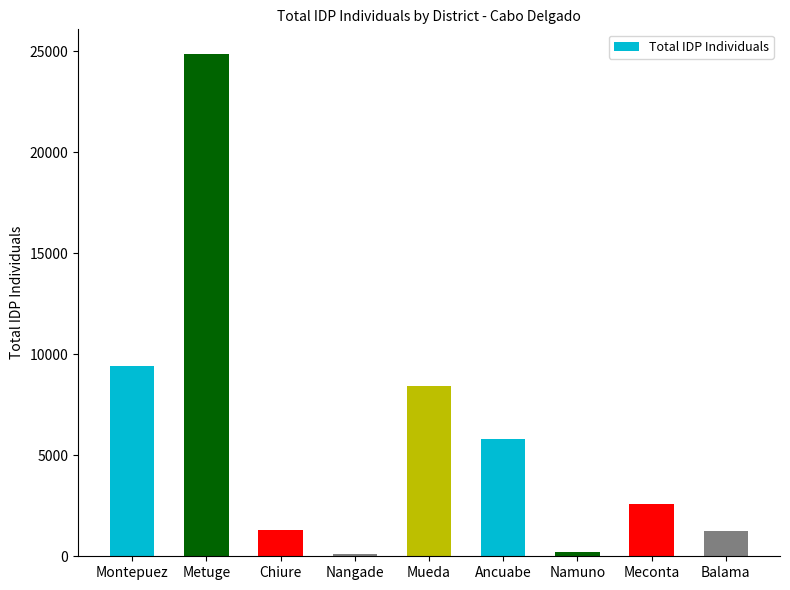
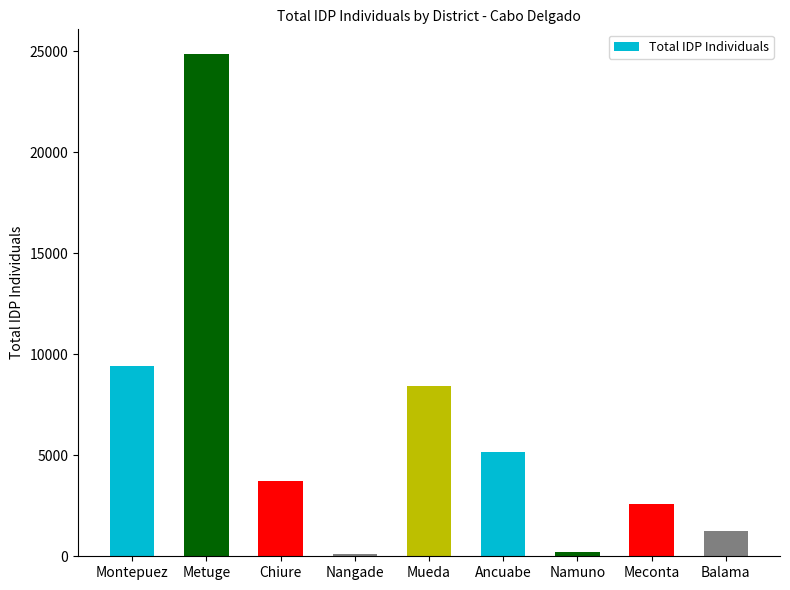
Chiure: 1300 -> 3700
Ancuabe: 5800 -> 5200
